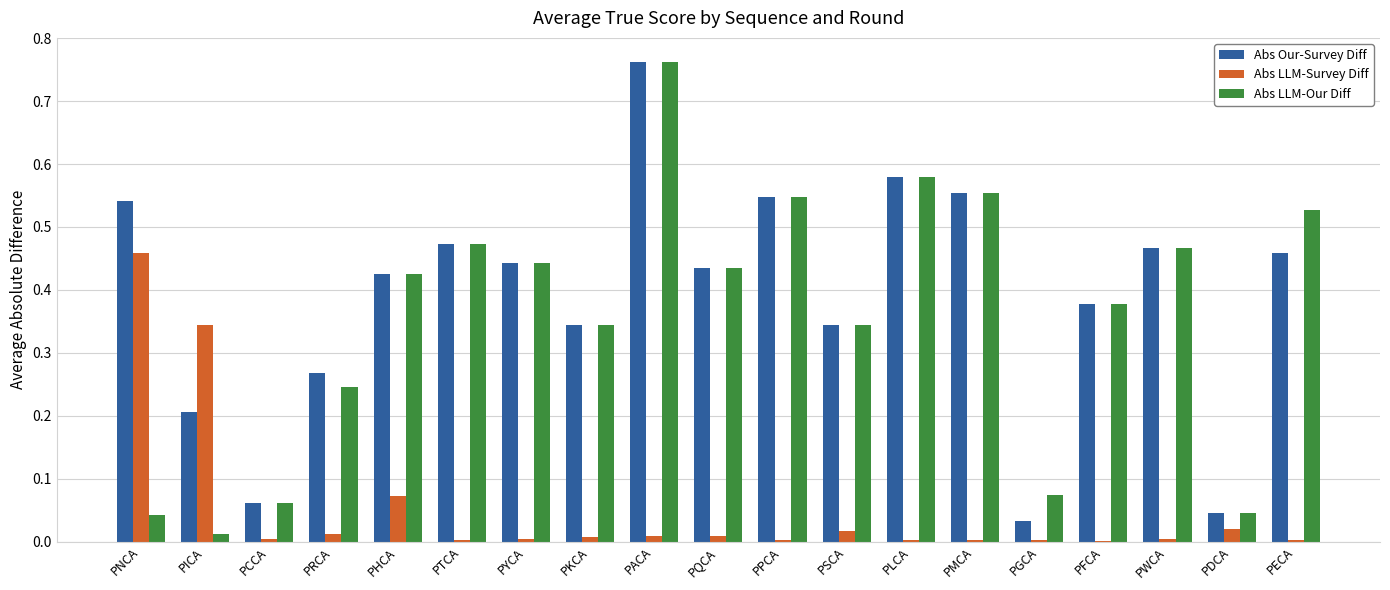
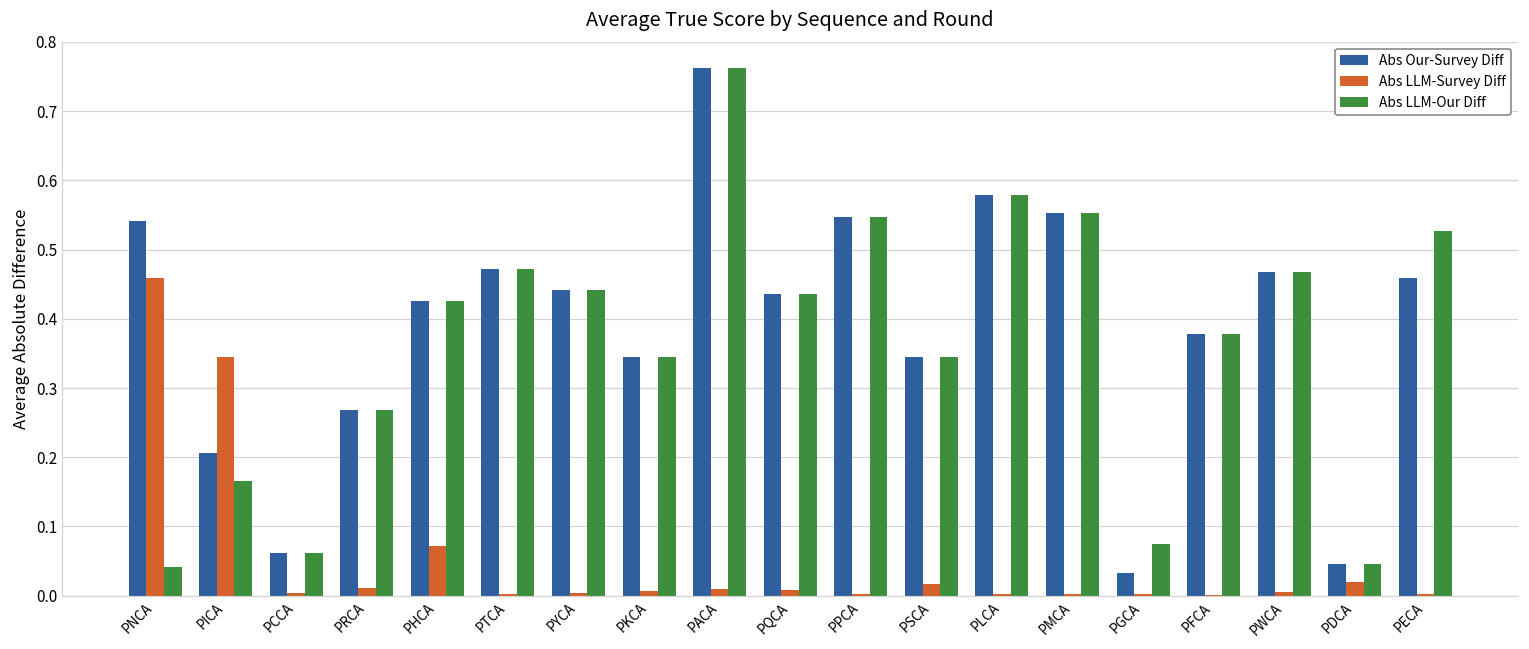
Abs LLM-Our Diff, PICA: 0.01 -> 0.17
Abs LLM-Our Diff, PRCA: 0.25 -> 0.27
